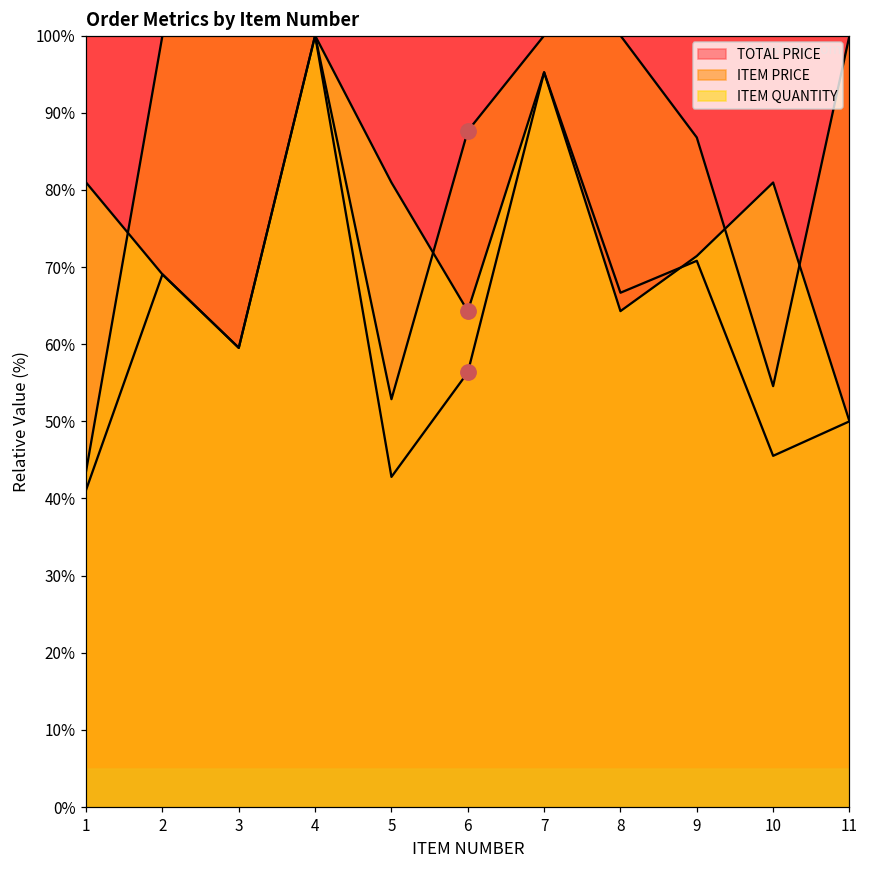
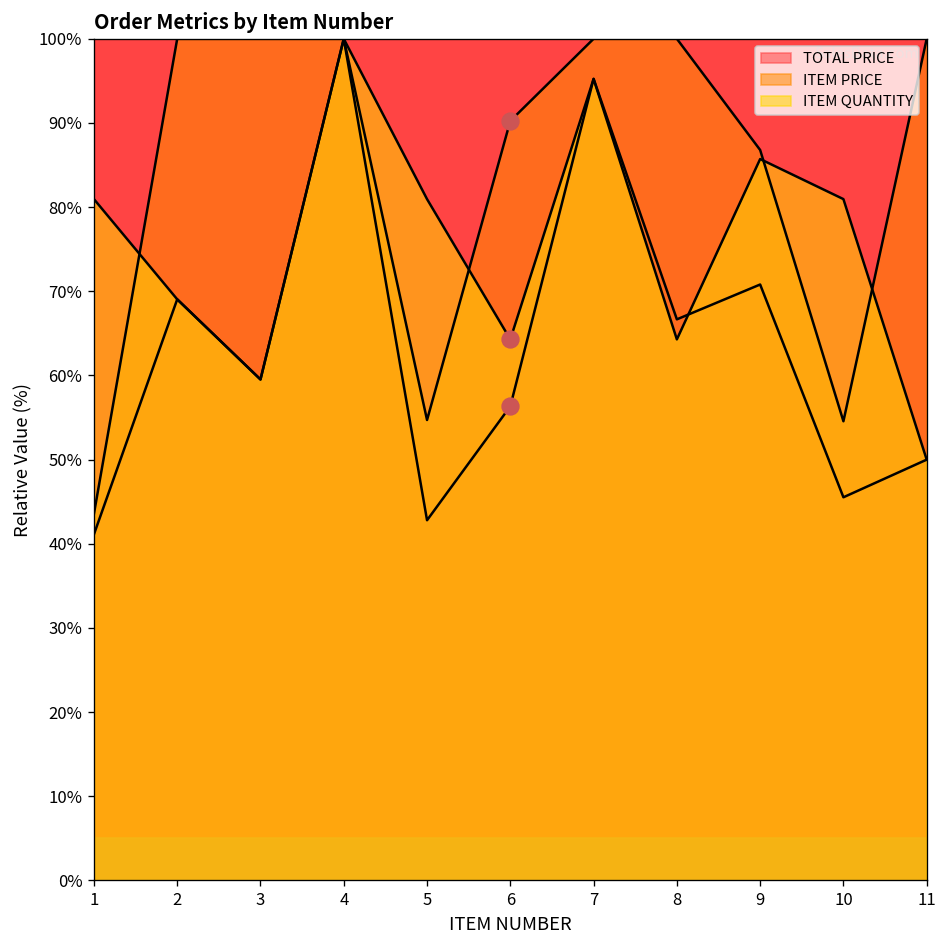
ITEM PRICE, 5: 53% -> 55%
ITEM PRICE, 6: 88% -> 90%
ITEM QUANTITY, 9: 71% -> 86%
